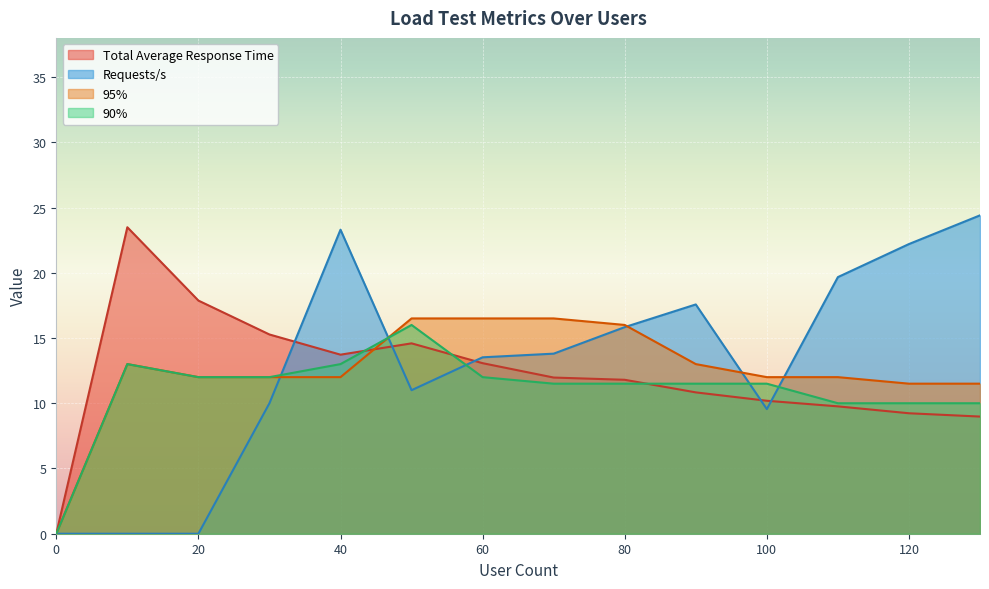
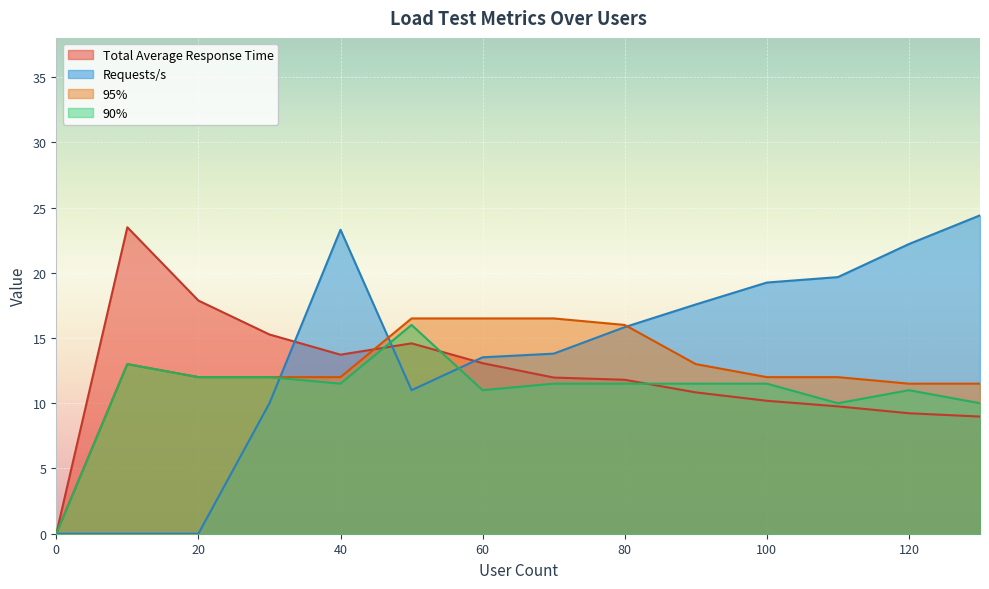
90%, 40: 13.0 -> 11.5
90%, 60: 12.0 -> 11.0
Requests/s, 100: 9.6 -> 19.3
90%, 120: 10.0 -> 11.0
